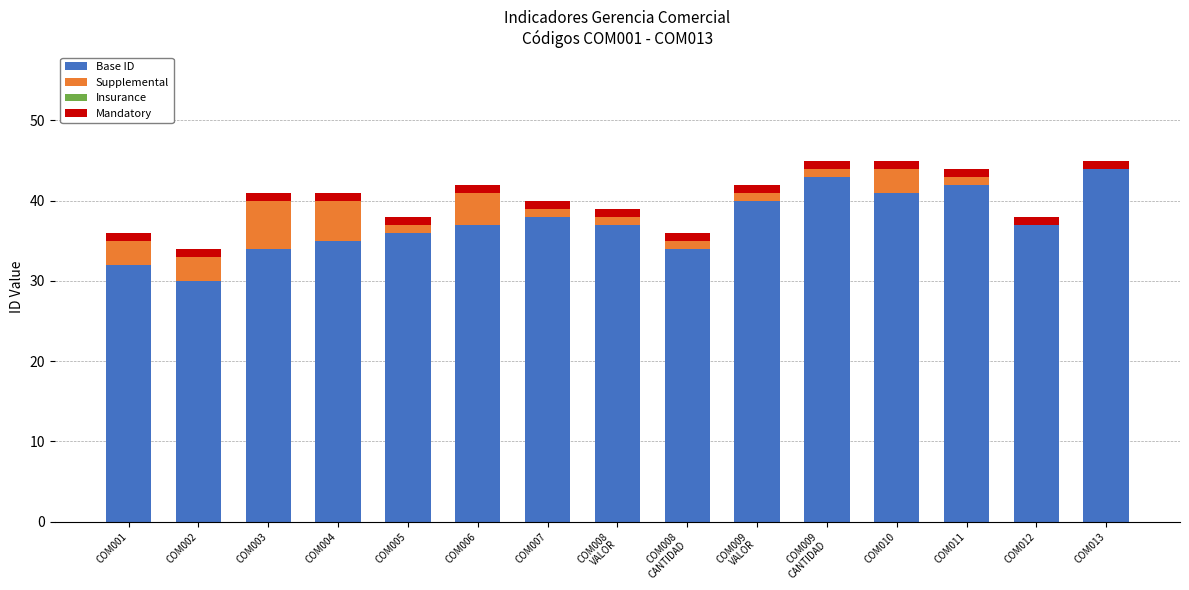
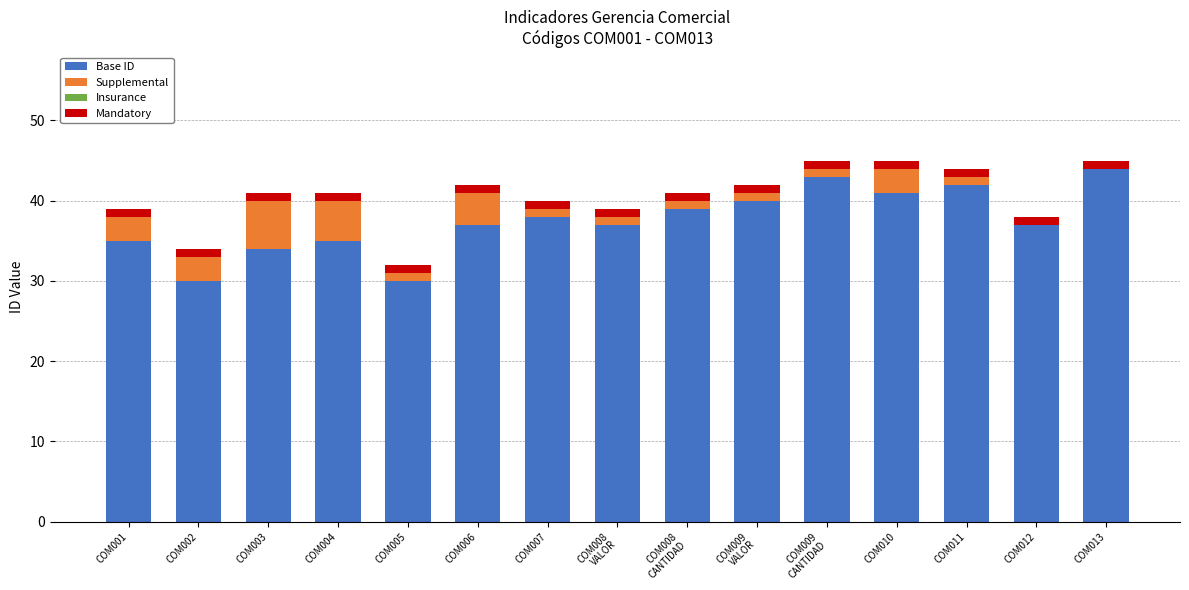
Base ID, COM001: 32 -> 35
Base ID, COM005: 36 -> 30
Base ID, COM008 CANTIDAD: 34 -> 39
